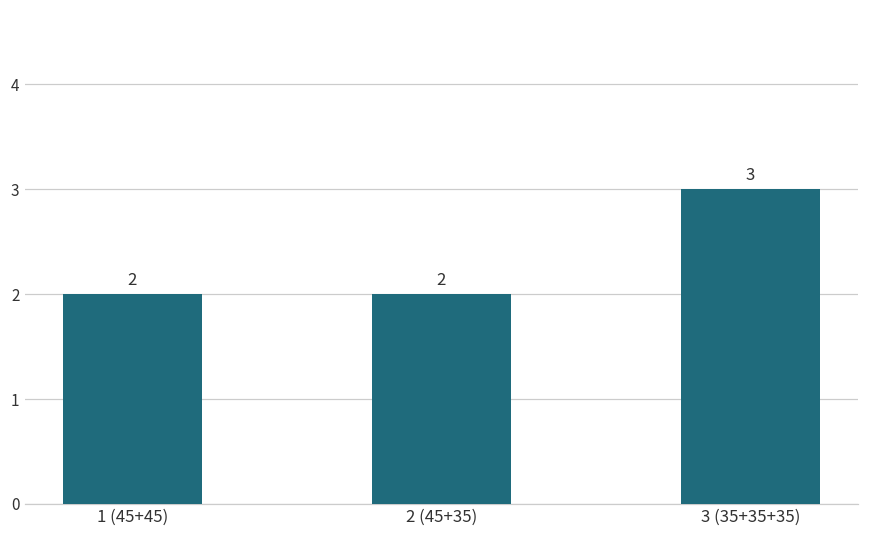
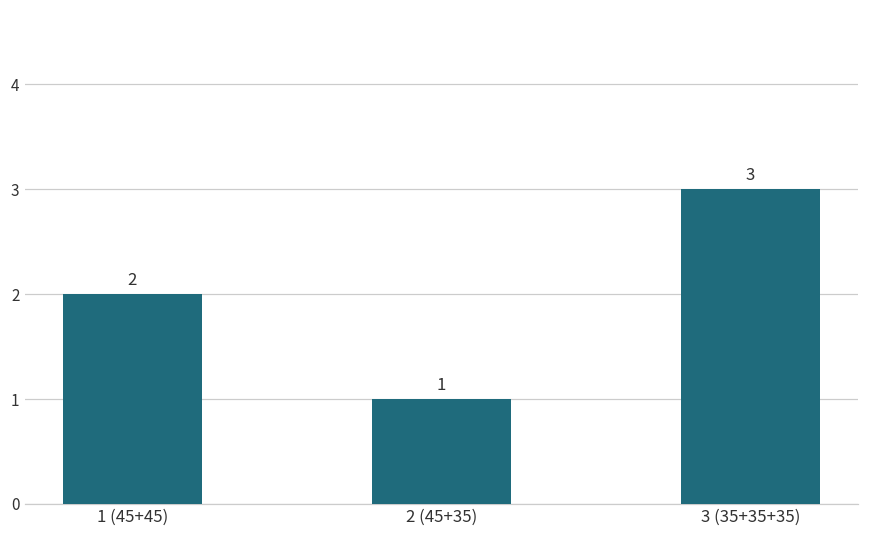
2 (45+35): 2 -> 1
